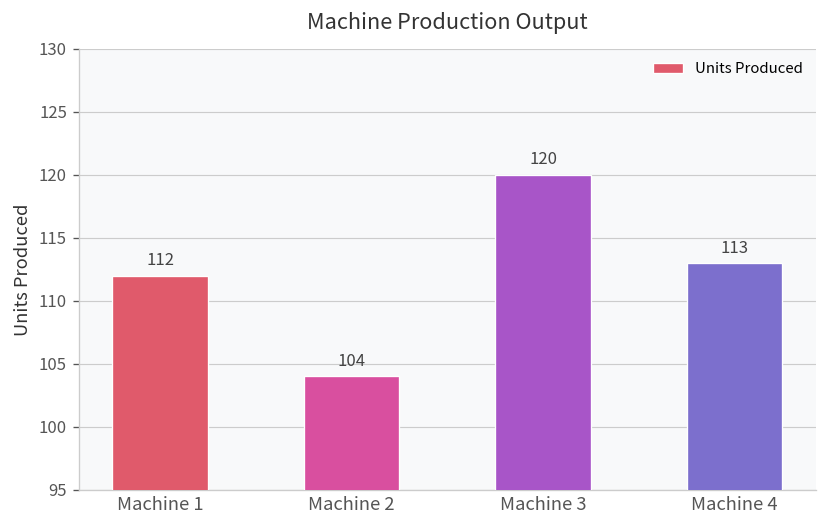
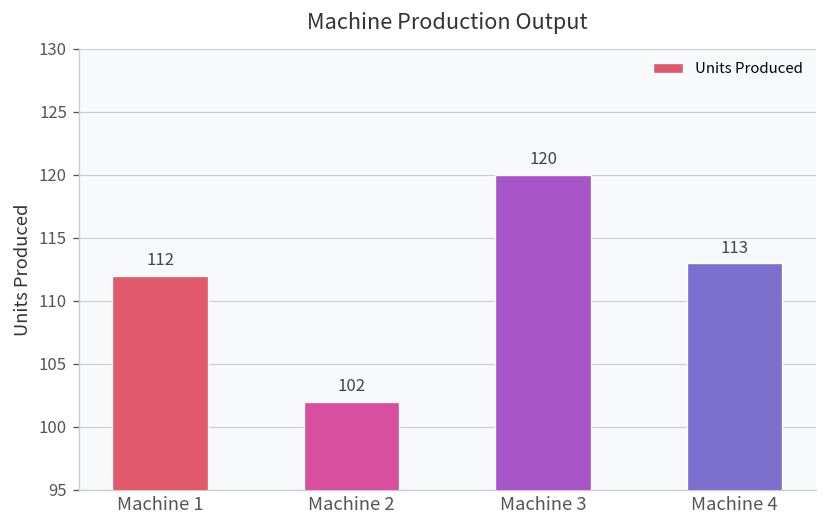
Machine 2: 104 -> 102
